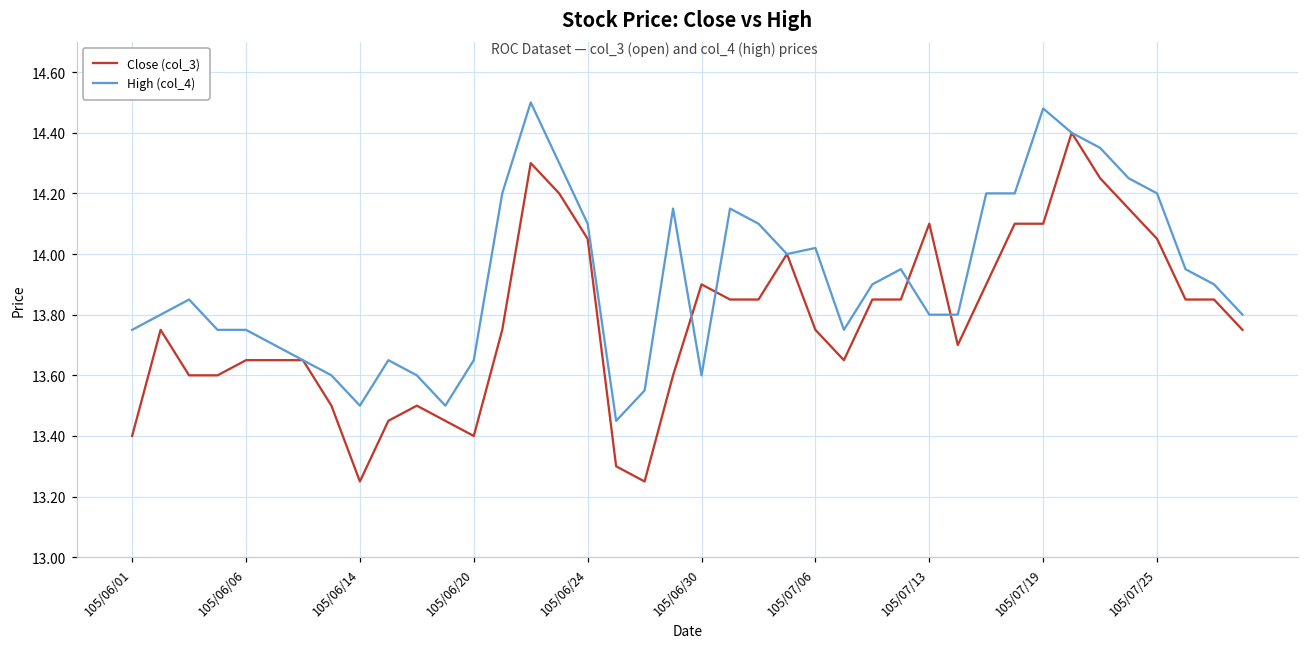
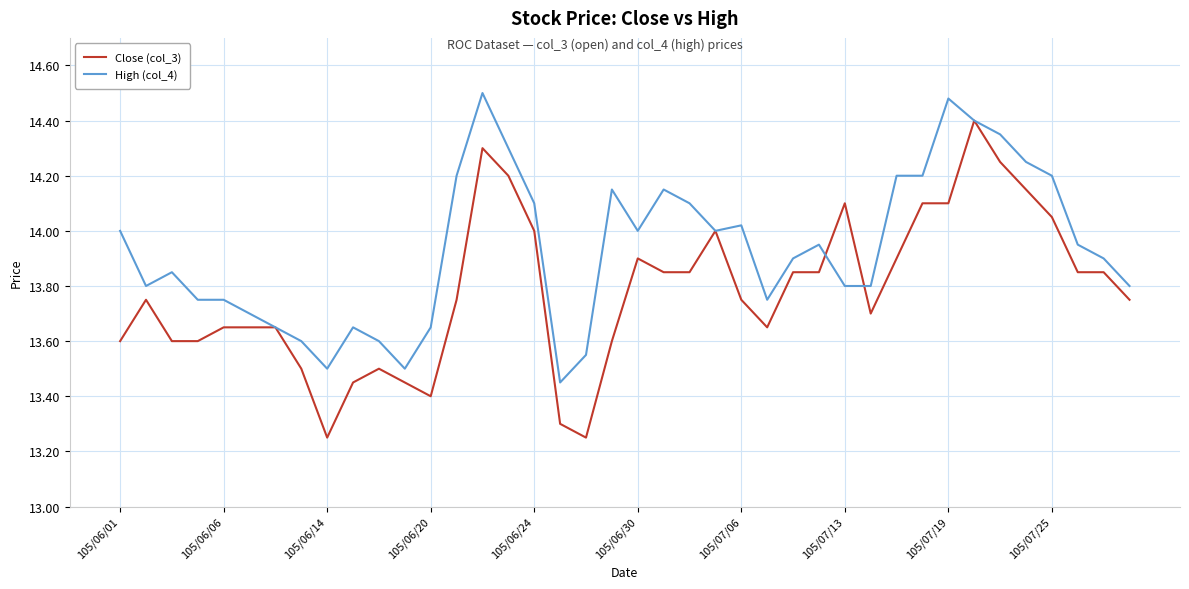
Close (col_3), 105/06/01: 13.4 -> 13.6
High (col_4), 105/06/01: 13.75 -> 14.00
Close (col_3), 105/06/24: 14.05 -> 14.00
High (col_4), 105/06/30: 13.6 -> 14.0
